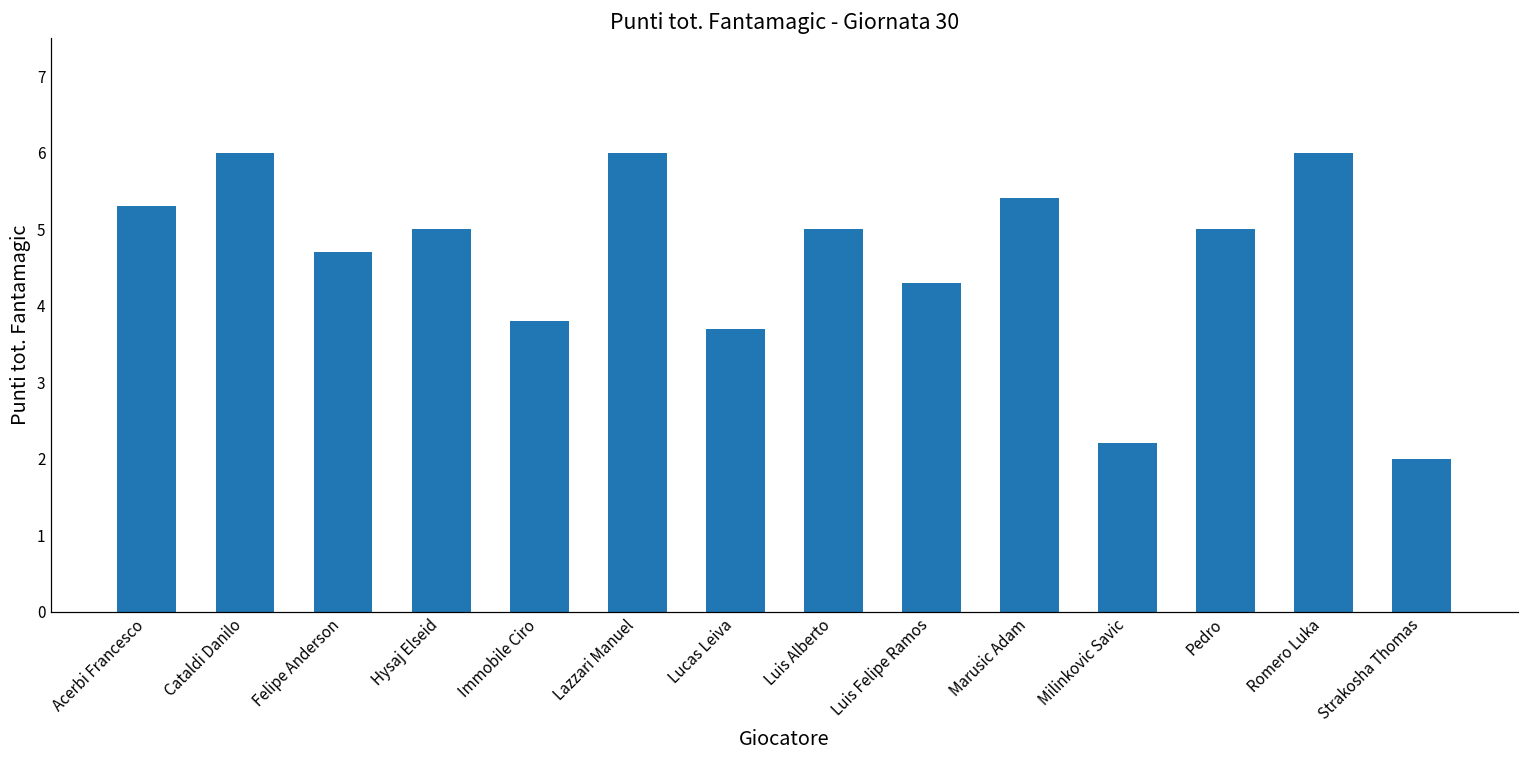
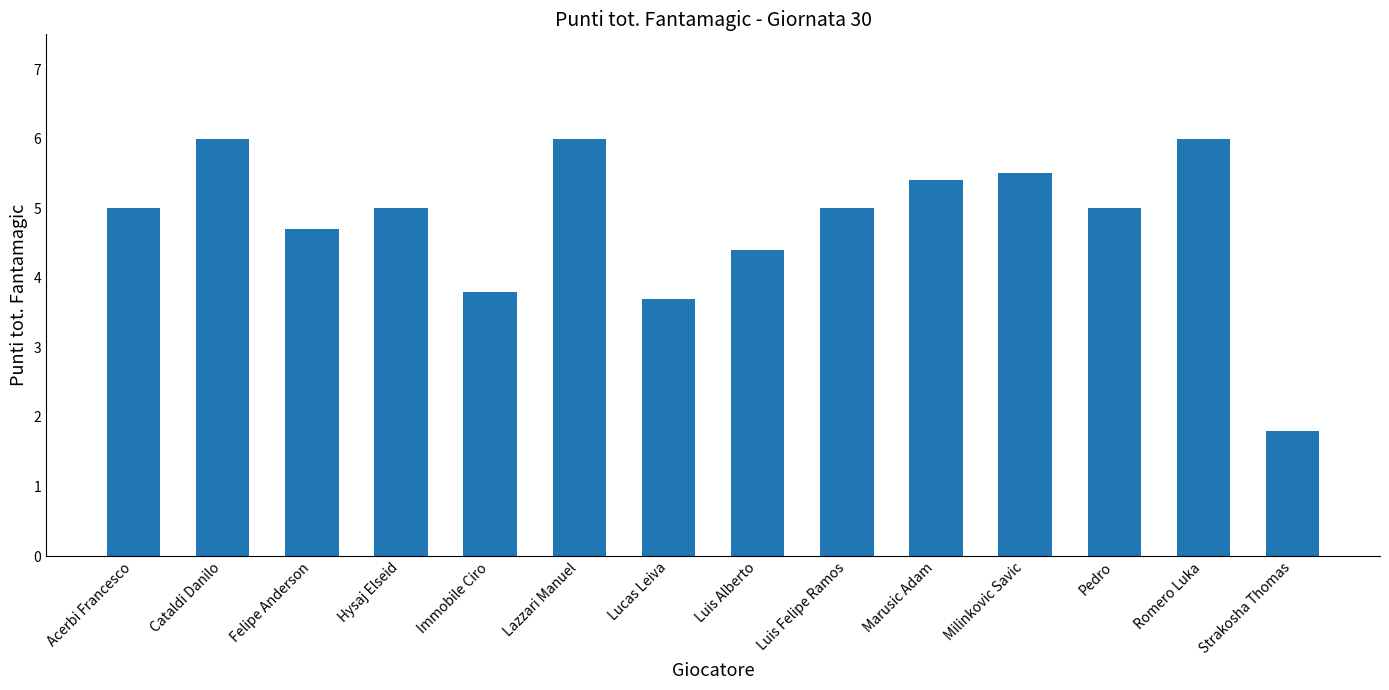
Acerbi Francesco: 5.3 -> 5.0
Luis Alberto: 5.0 -> 4.4
Luis Felipe Ramos: 4.3 -> 5.0
Milinkovic Savic: 2.2 -> 5.5
Strakosha Thomas: 2.0 -> 1.8
